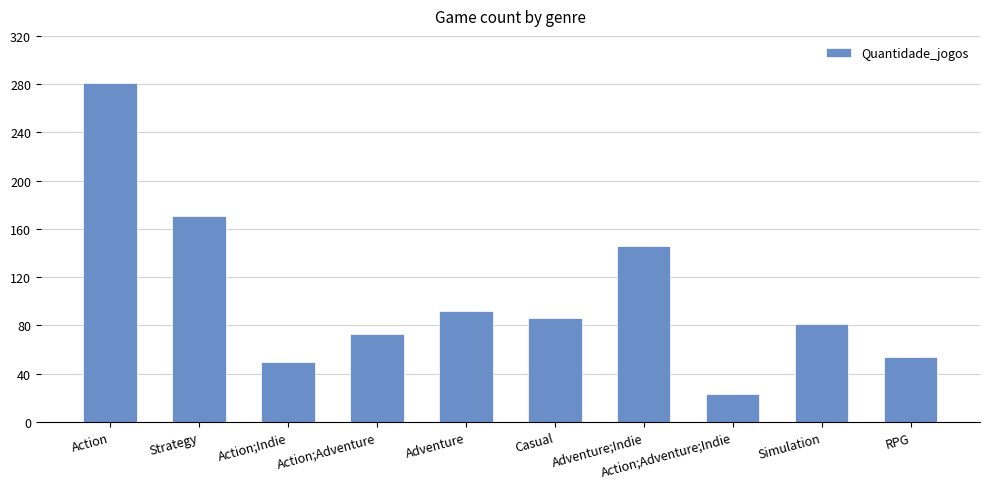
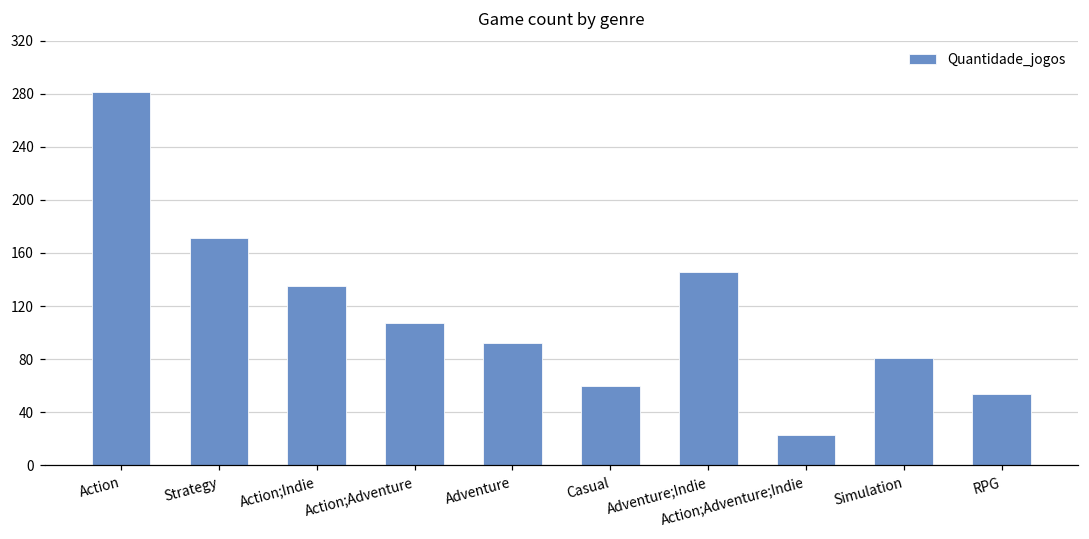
Action;Indie: 50 -> 135
Action;Adventure: 73 -> 107
Casual: 86 -> 60
